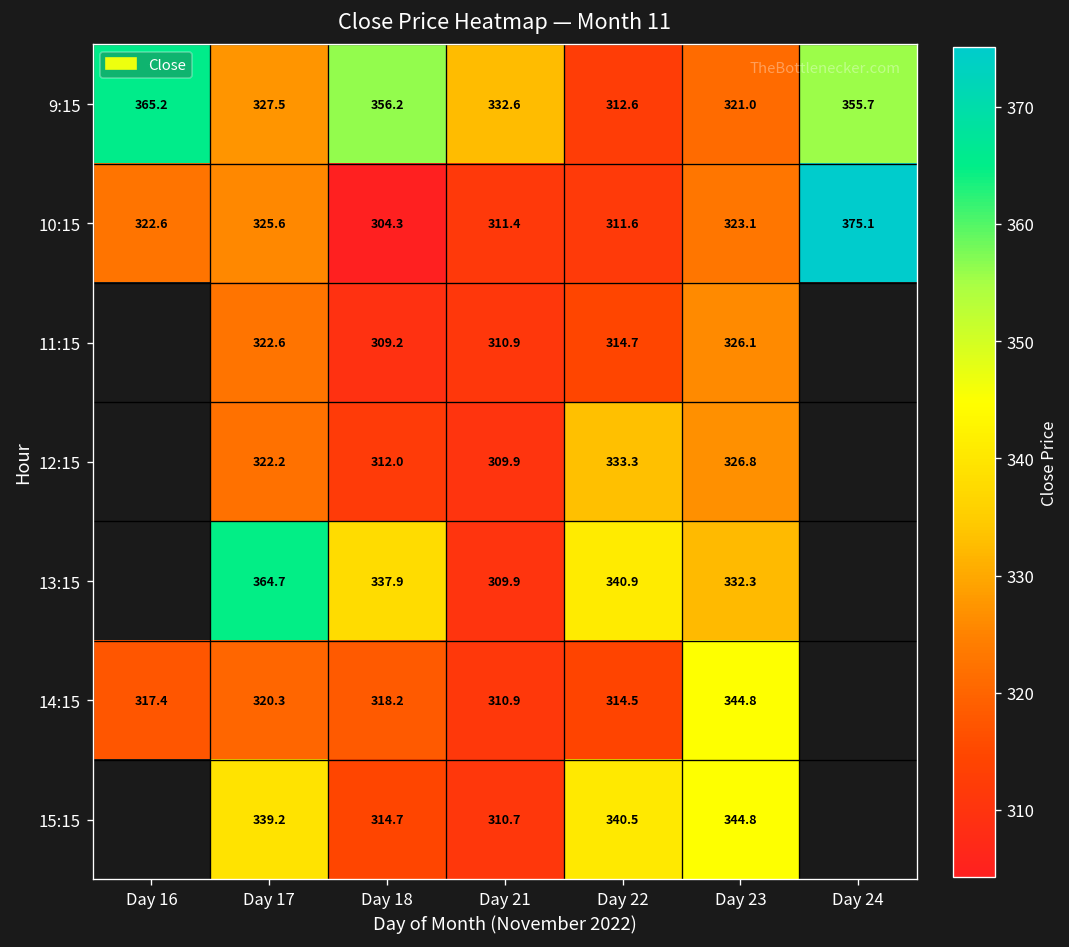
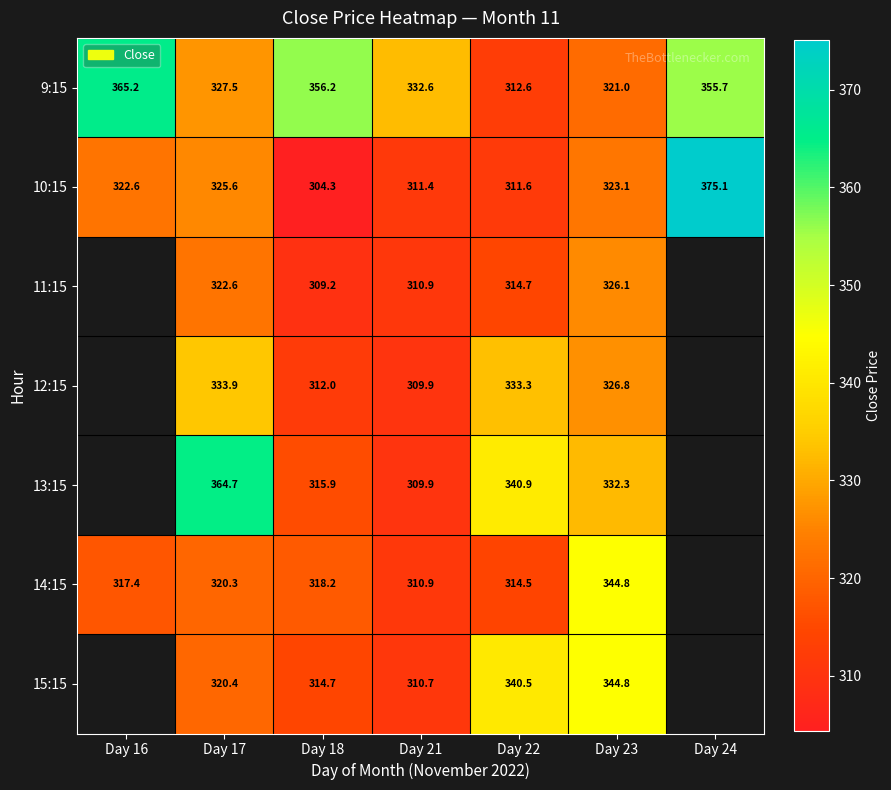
12:15, Day 17: 322.2 -> 333.9
13:15, Day 18: 337.9 -> 315.9
15:15, Day 17: 339.2 -> 320.4
